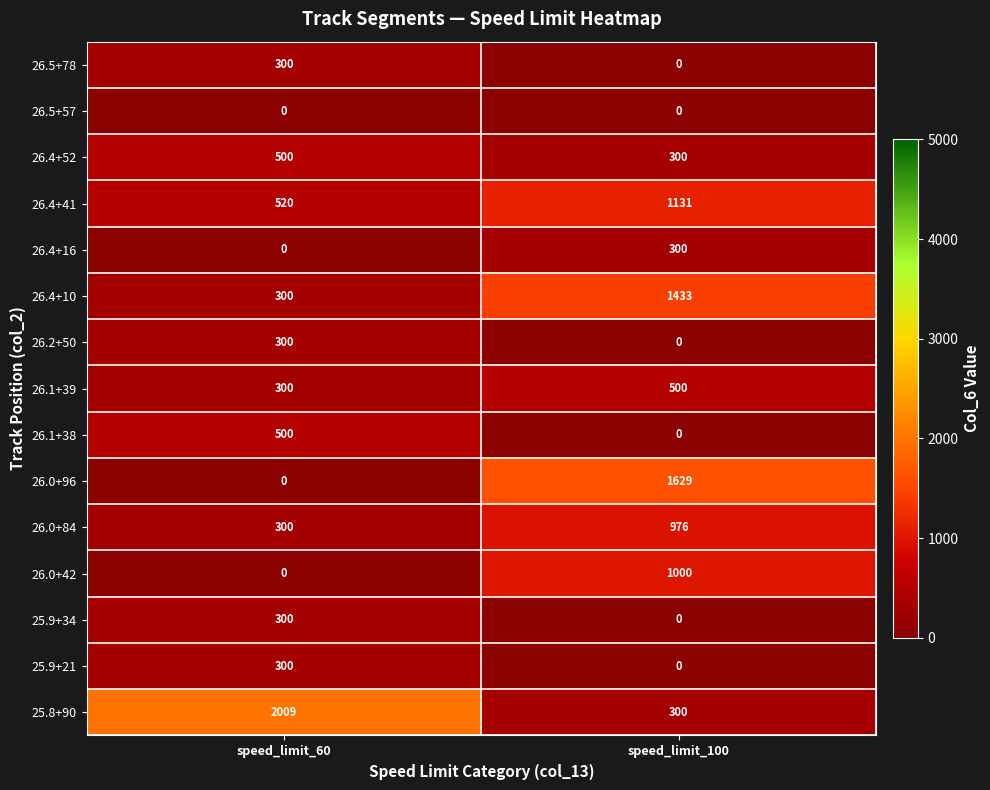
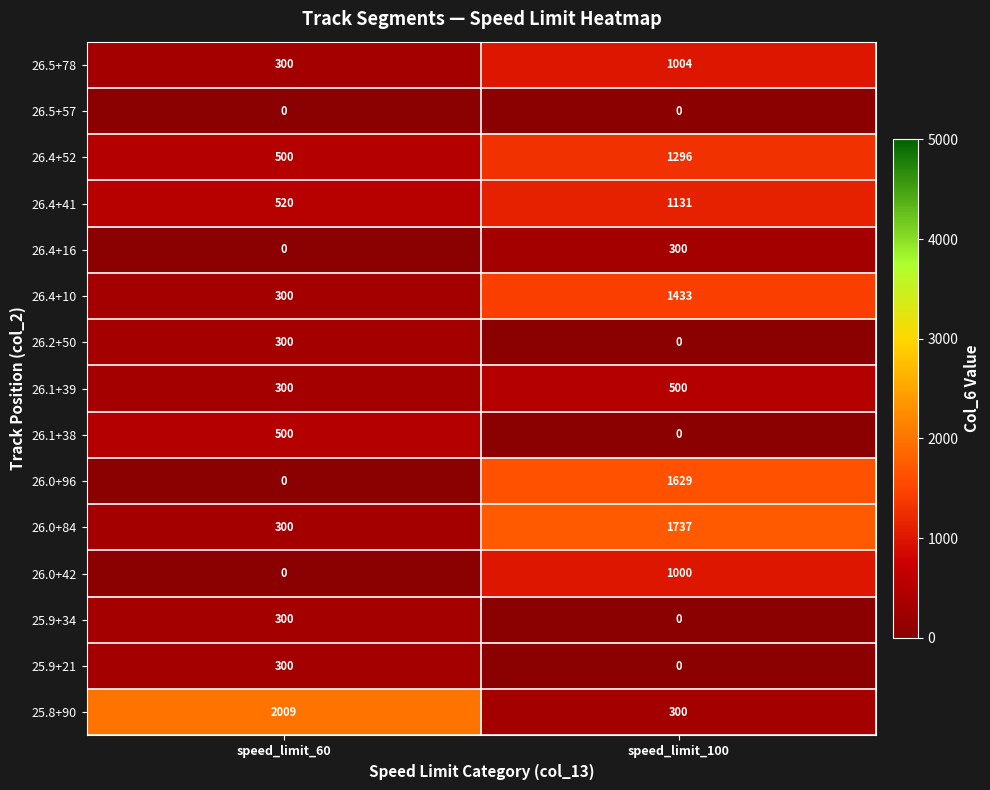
26.5+78, speed_limit_100: 0 -> 1004
26.4+52, speed_limit_100: 300 -> 1296
26.0+84, speed_limit_100: 976 -> 1737
